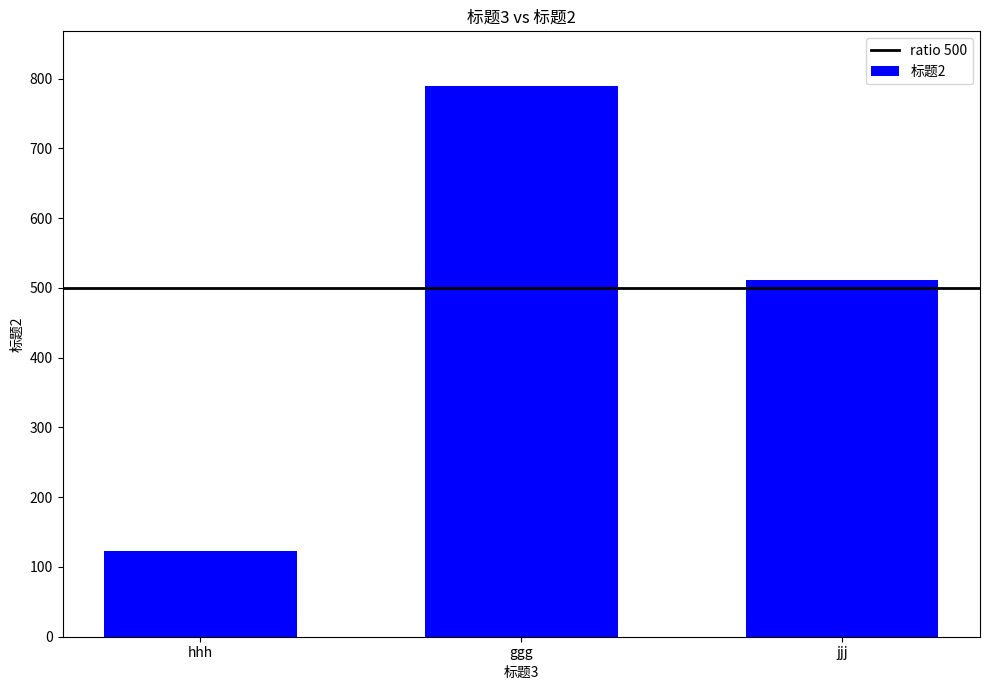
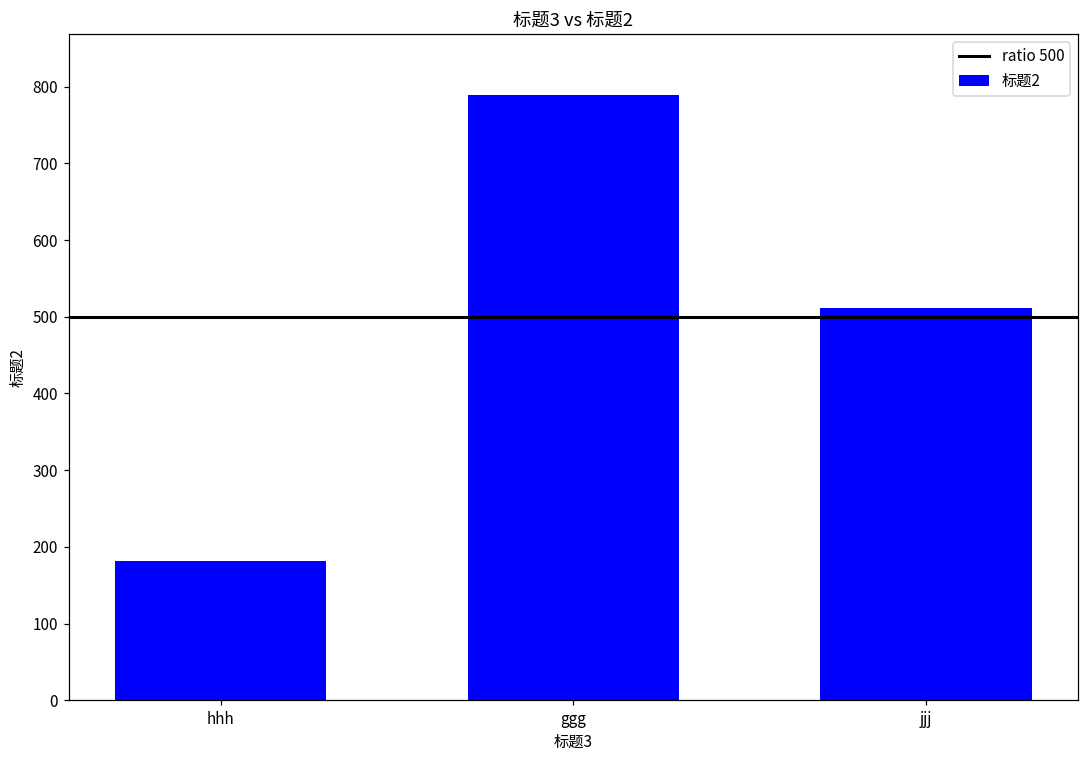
hhh: 120 -> 180
